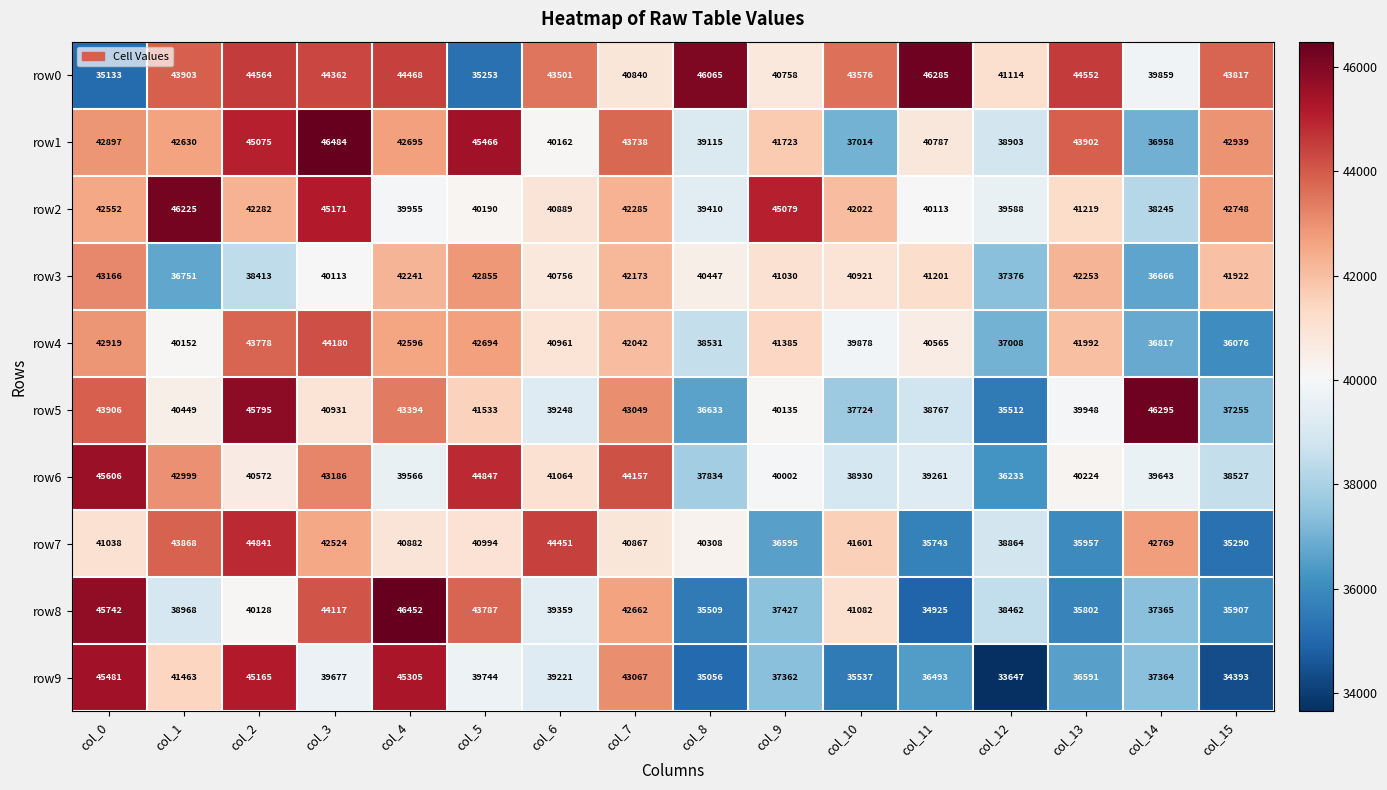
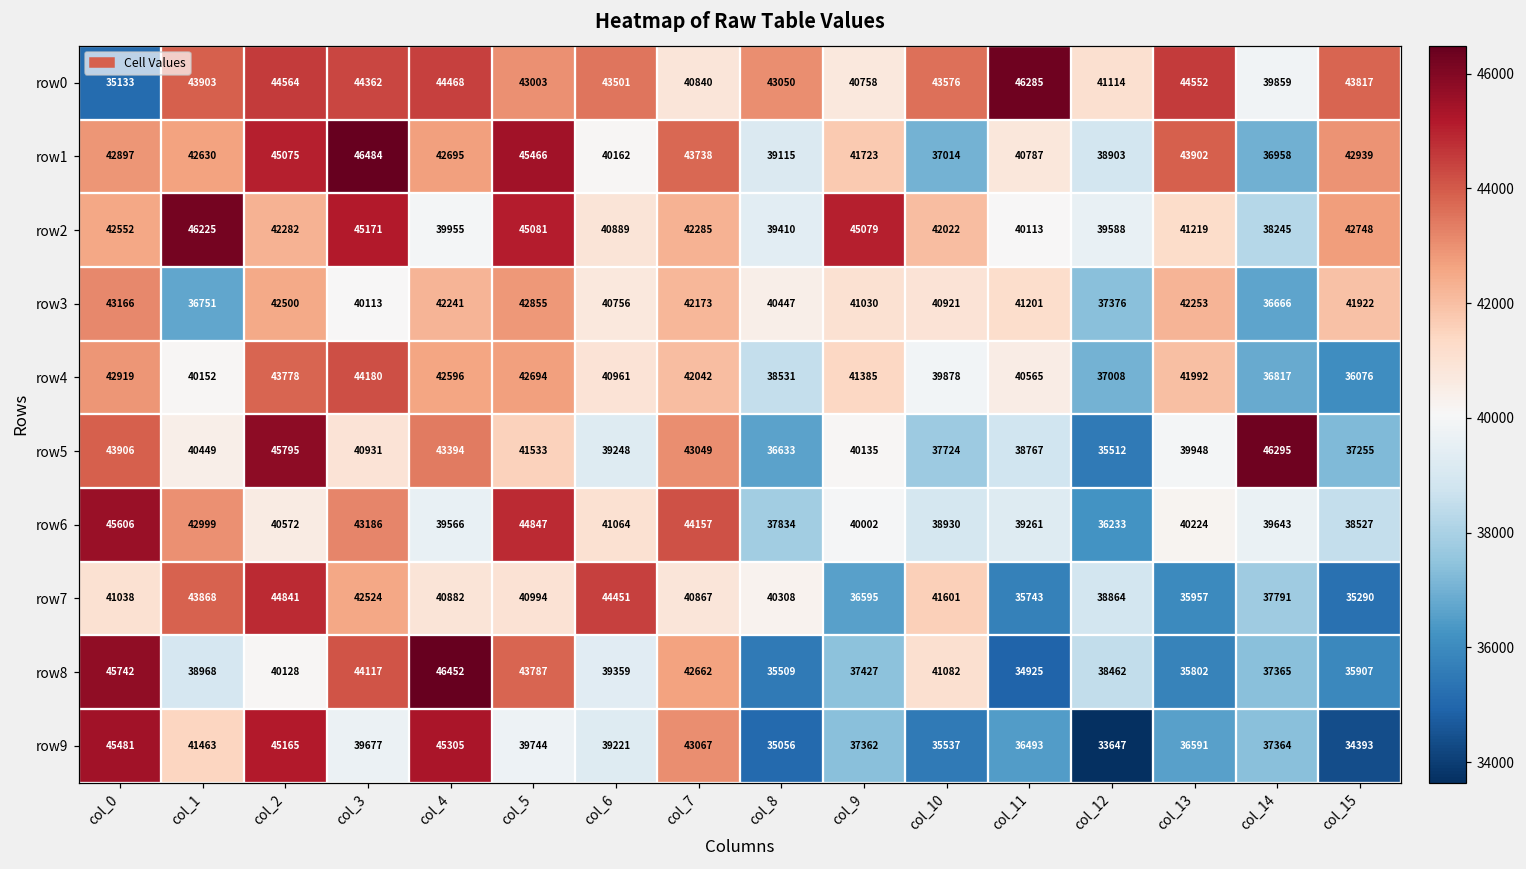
row0, col_5: 35253 -> 43003
row0, col_8: 46065 -> 43050
row2, col_5: 40190 -> 45081
row3, col_2: 38413 -> 42500
row7, col_14: 42769 -> 37791
